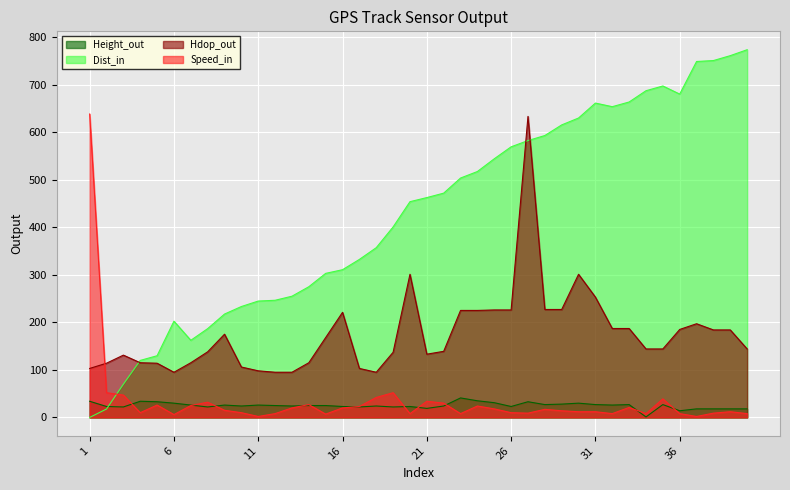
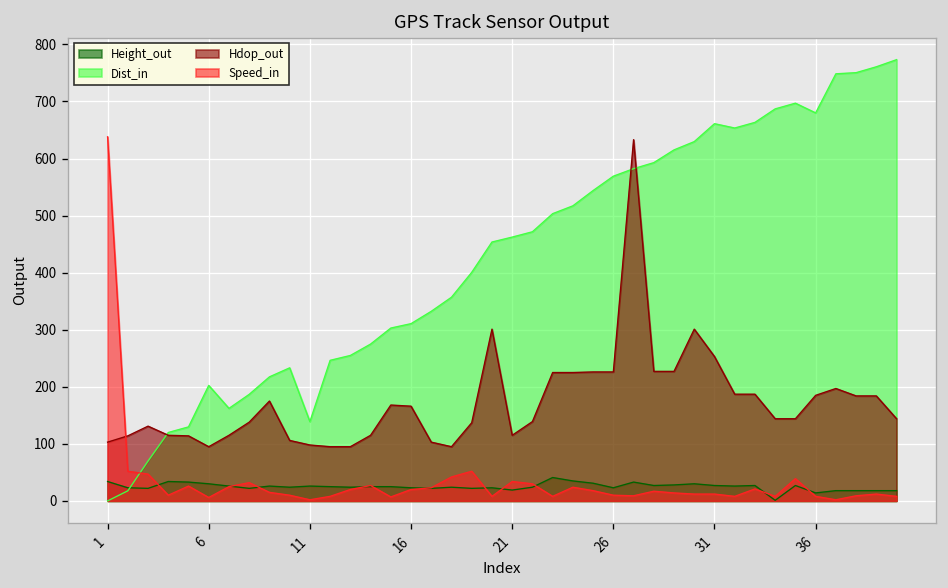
Dist_in, 11: 240 -> 140
Hdop_out, 16: 220 -> 170
Hdop_out, 21: 130 -> 110
